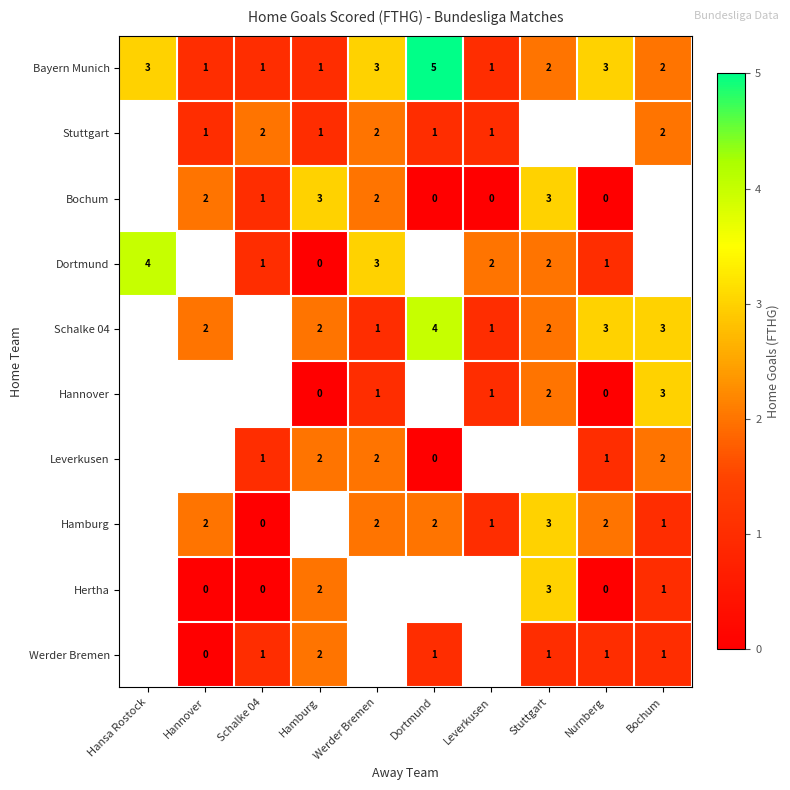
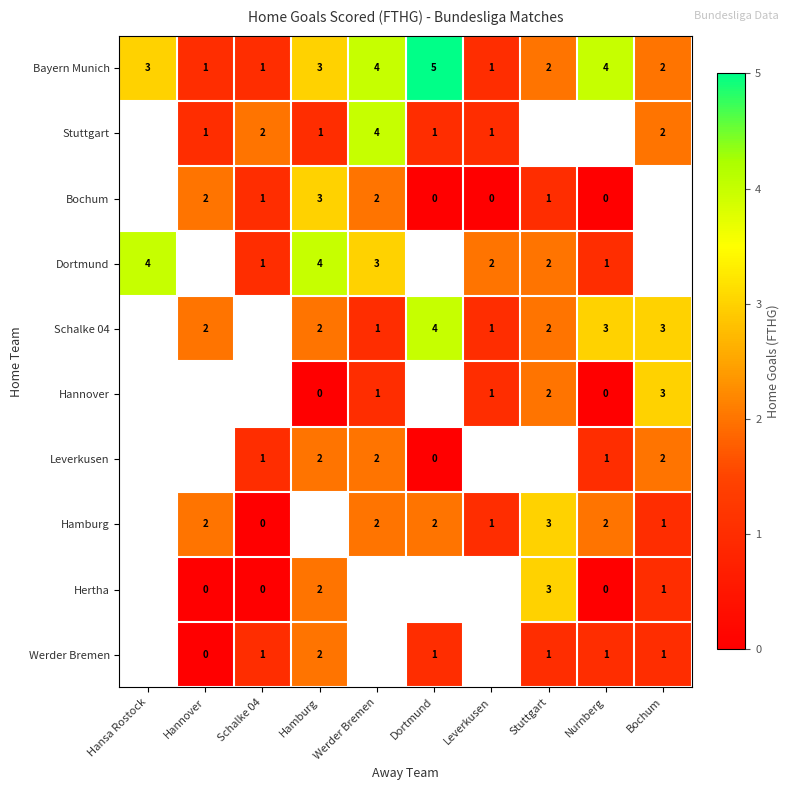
Bayern Munich, Hamburg: 1 -> 3
Bayern Munich, Werder Bremen: 3 -> 4
Bayern Munich, Nurnberg: 3 -> 4
Stuttgart, Werder Bremen: 2 -> 4
Bochum, Stuttgart: 3 -> 1
Dortmund, Hamburg: 0 -> 4
